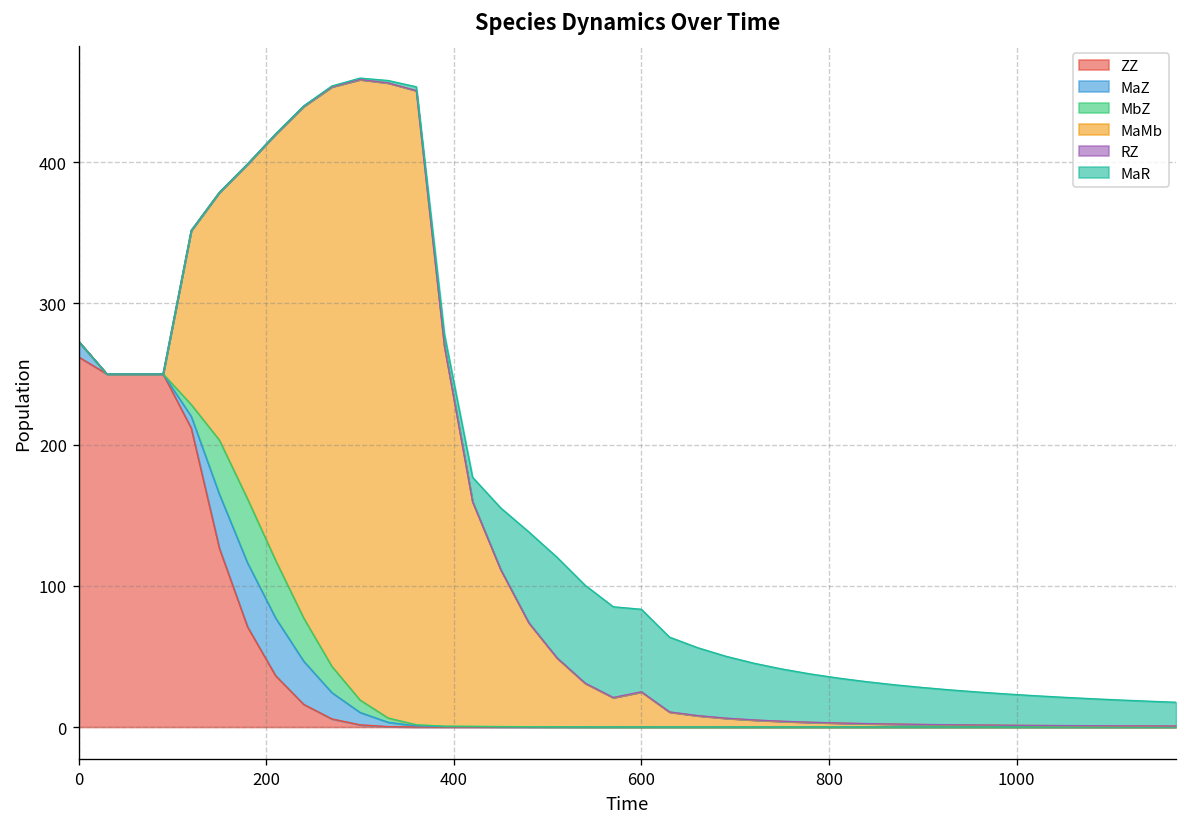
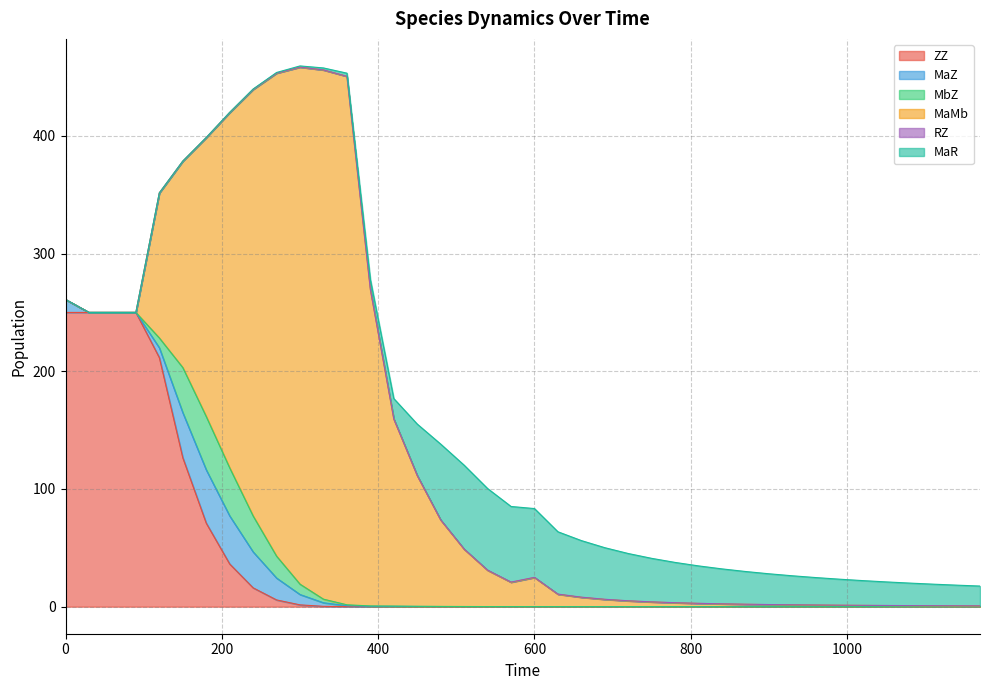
ZZ, 0: 262 -> 250
